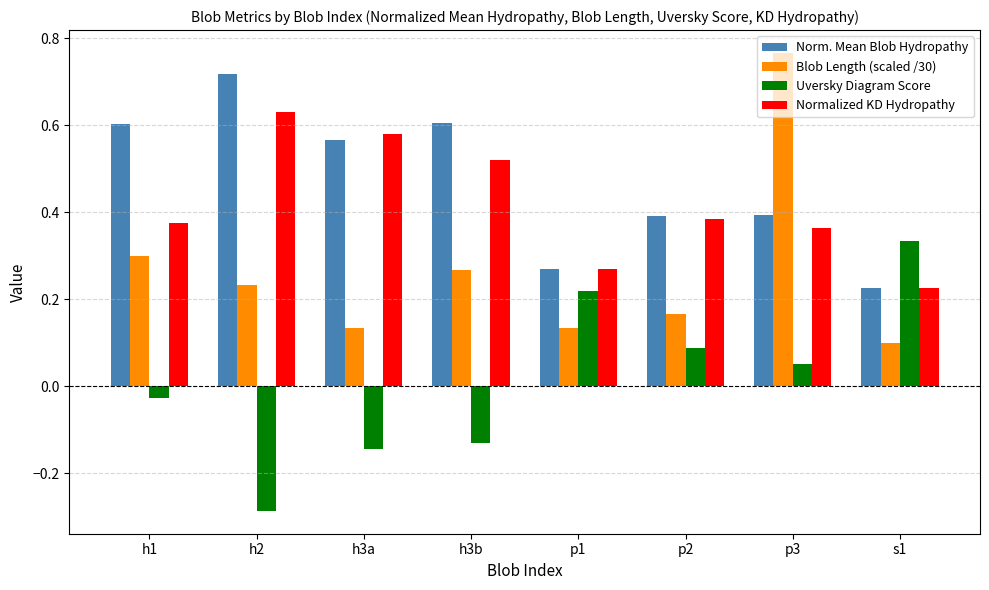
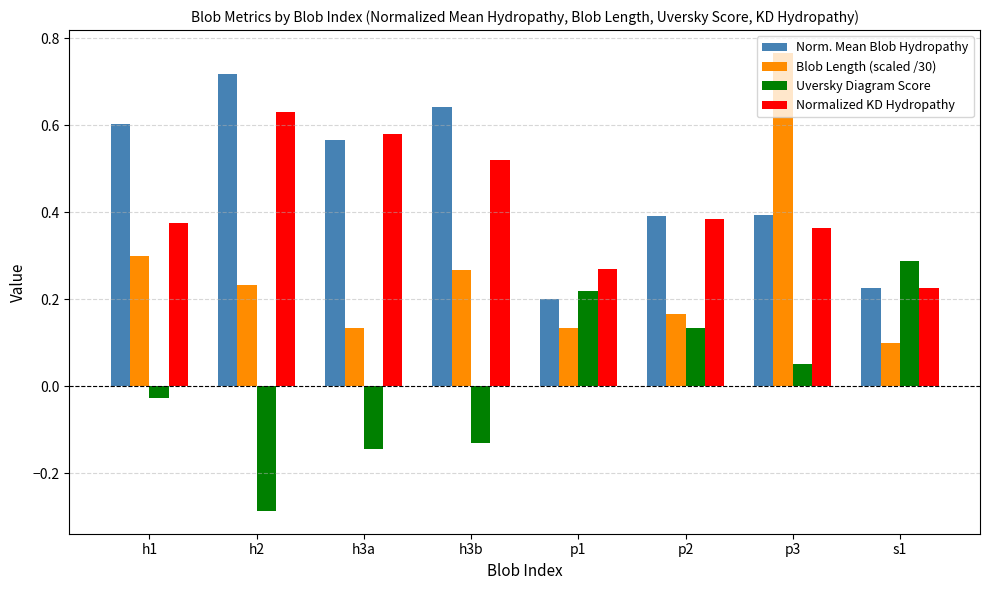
Norm. Mean Blob Hydropathy, h3b: 0.61 -> 0.64
Norm. Mean Blob Hydropathy, p1: 0.27 -> 0.20
Uversky Diagram Score, p2: 0.09 -> 0.13
Uversky Diagram Score, s1: 0.33 -> 0.29
